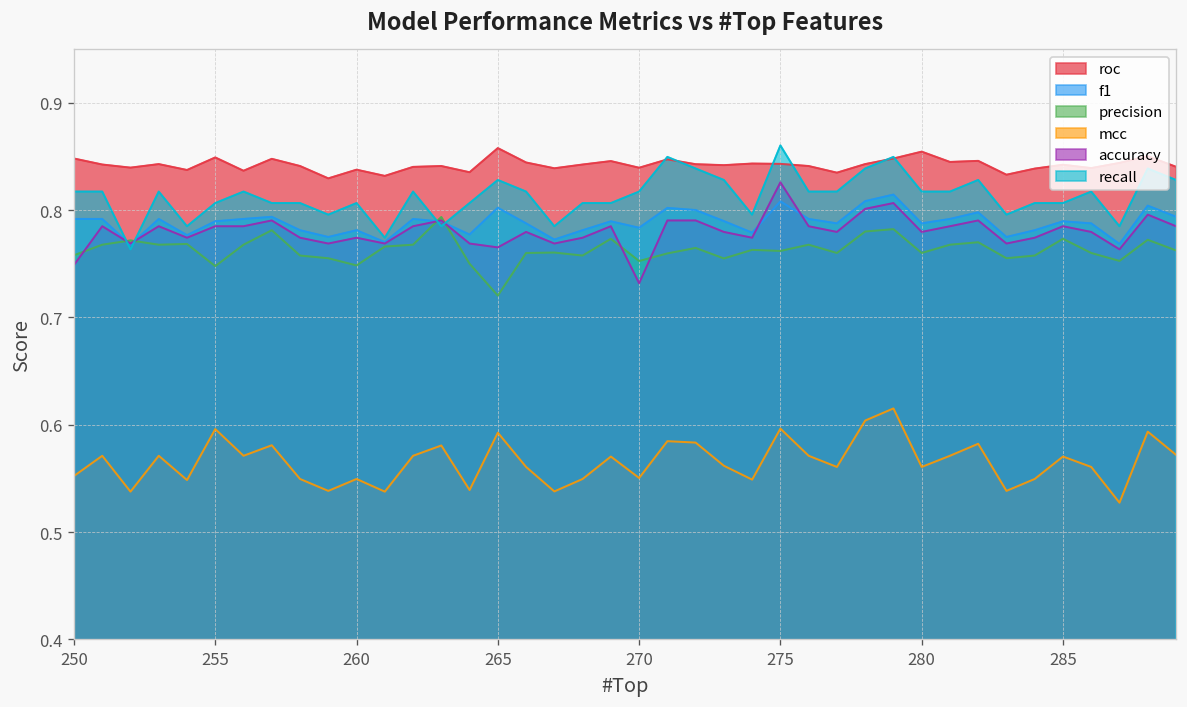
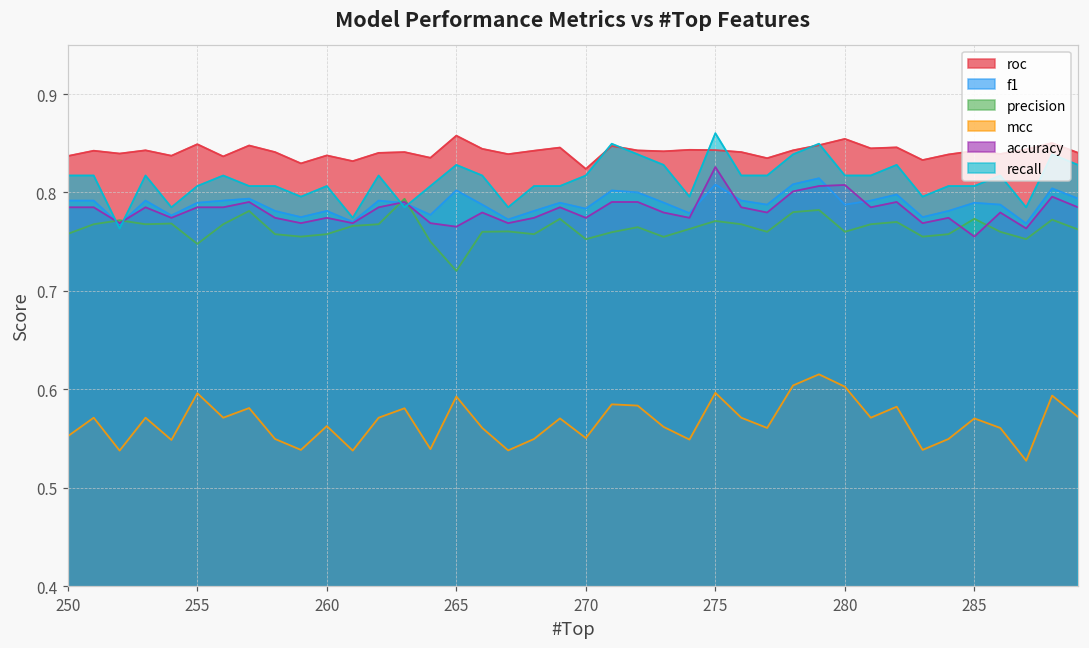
roc, 250: 0.85 -> 0.84
accuracy, 250: 0.75 -> 0.78
precision, 260: 0.75 -> 0.76
mcc, 260: 0.55 -> 0.56
roc, 270: 0.84 -> 0.82
accuracy, 270: 0.73 -> 0.77
precision, 275: 0.76 -> 0.77
mcc, 280: 0.56 -> 0.60
accuracy, 280: 0.78 -> 0.81
accuracy, 285: 0.78 -> 0.76
